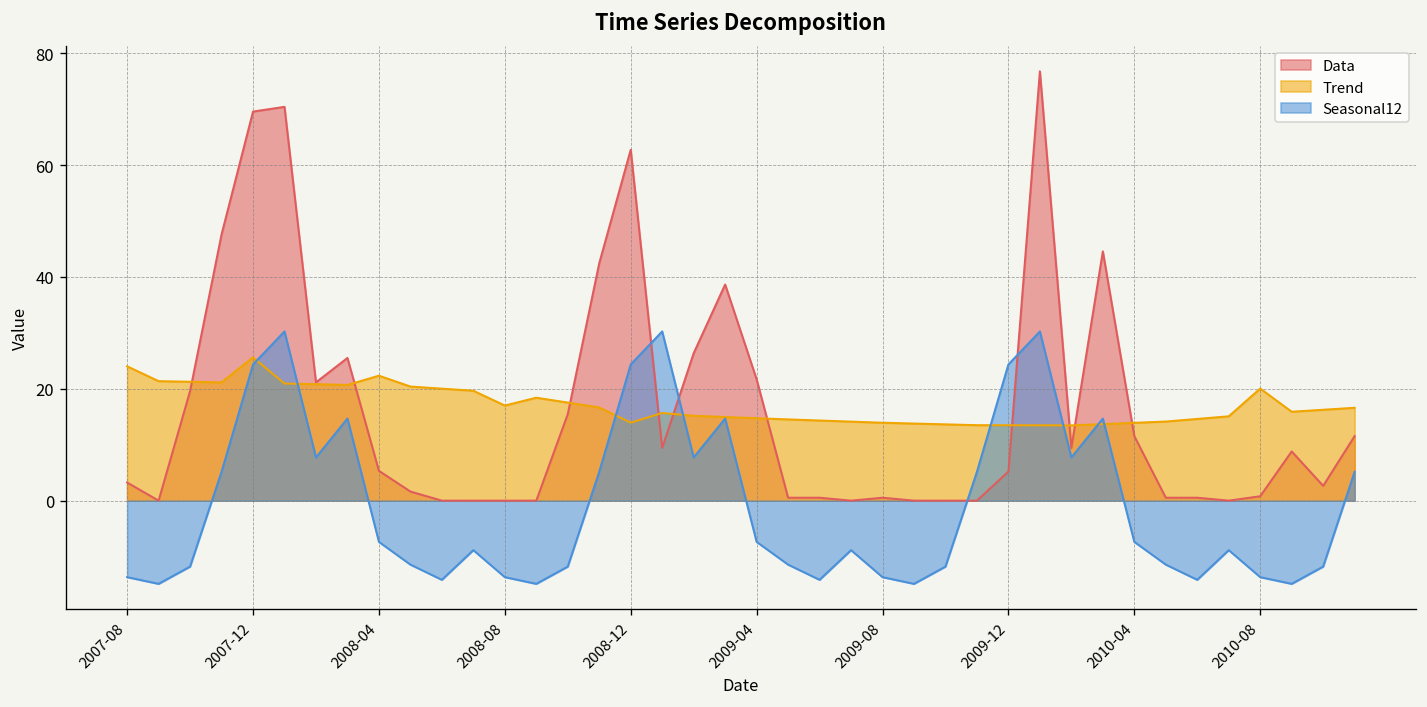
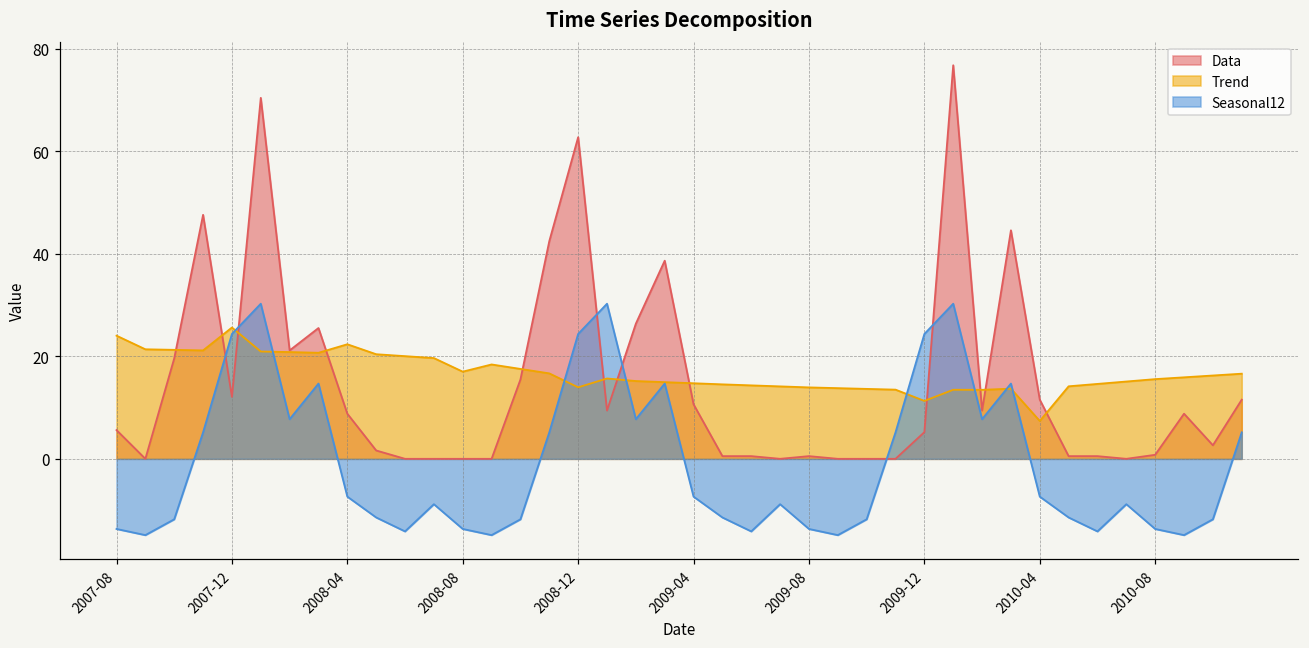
Data, 2007-08: 3 -> 6
Data, 2007-12: 70 -> 12
Data, 2008-04: 5 -> 9
Data, 2009-04: 22 -> 11
Trend, 2009-12: 13 -> 11
Trend, 2010-04: 14 -> 7
Trend, 2010-08: 20 -> 16
